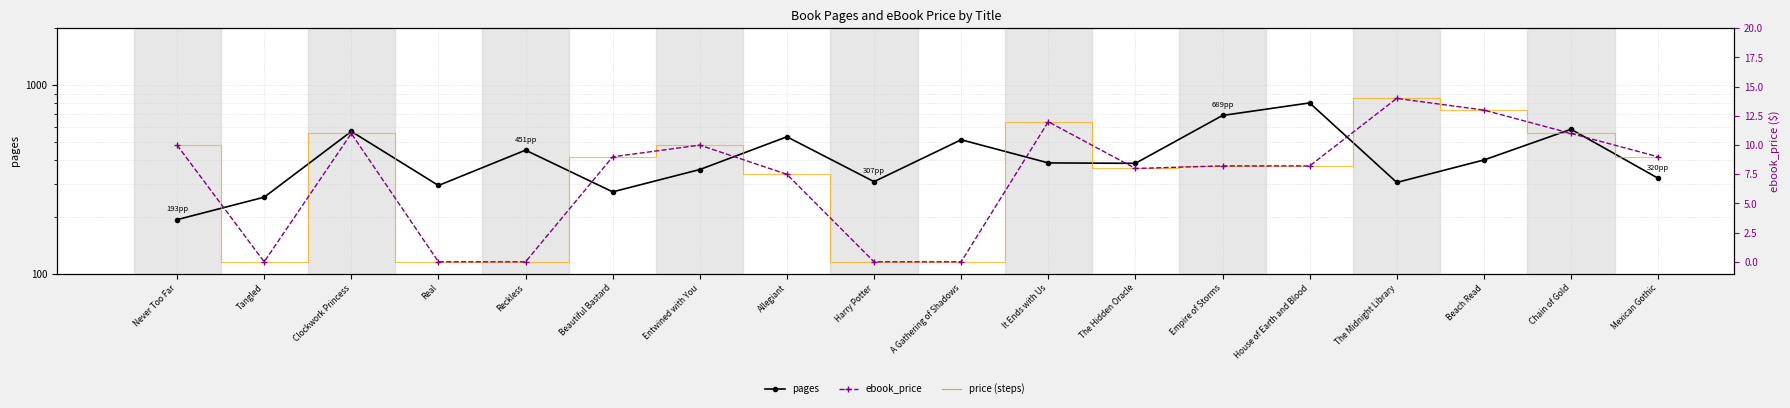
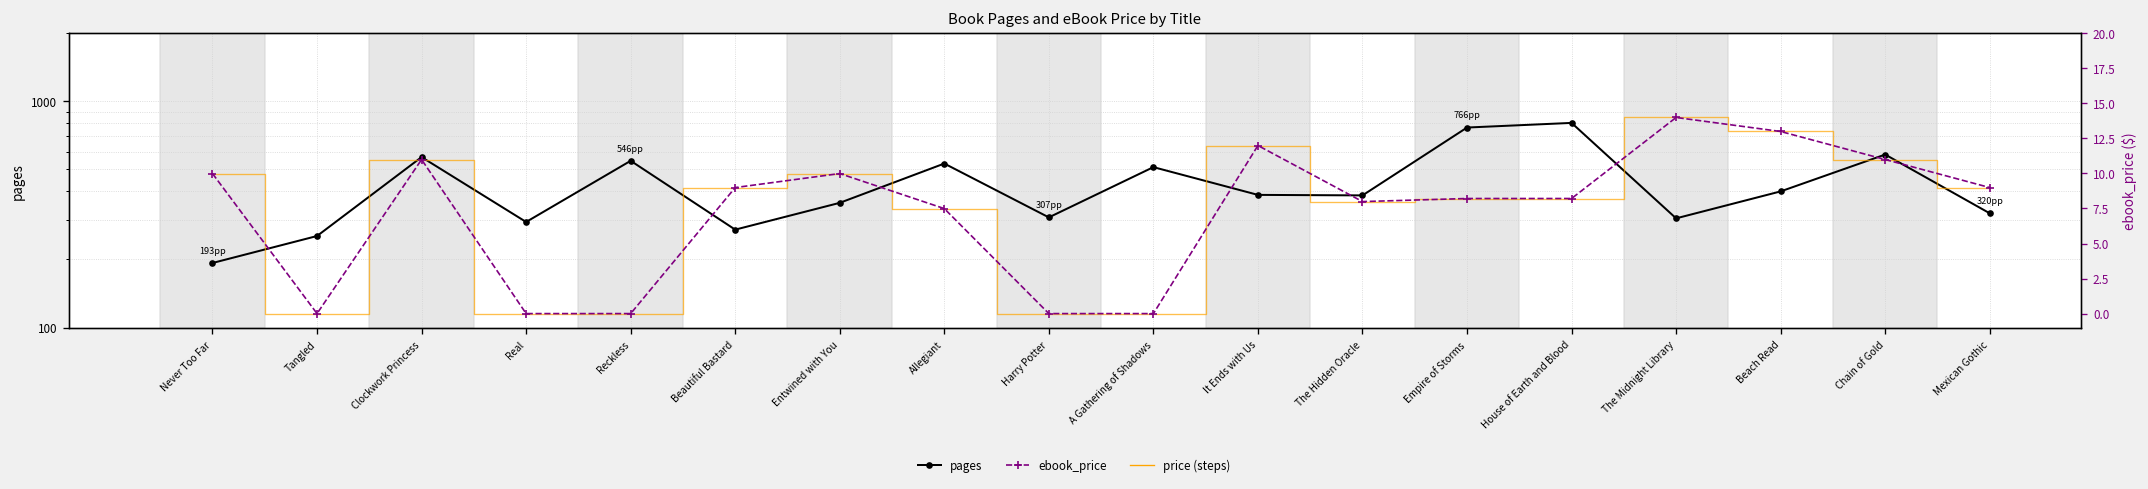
pages, Reckless: 451 -> 546
pages, Empire of Storms: 689 -> 766
